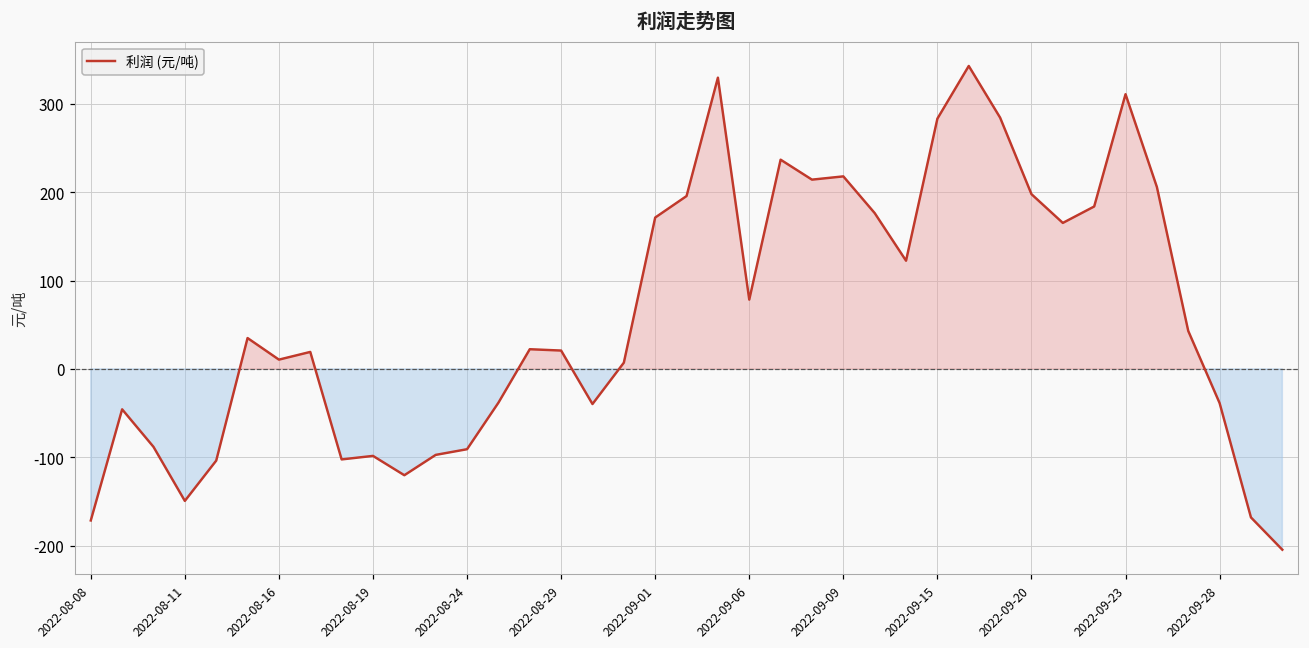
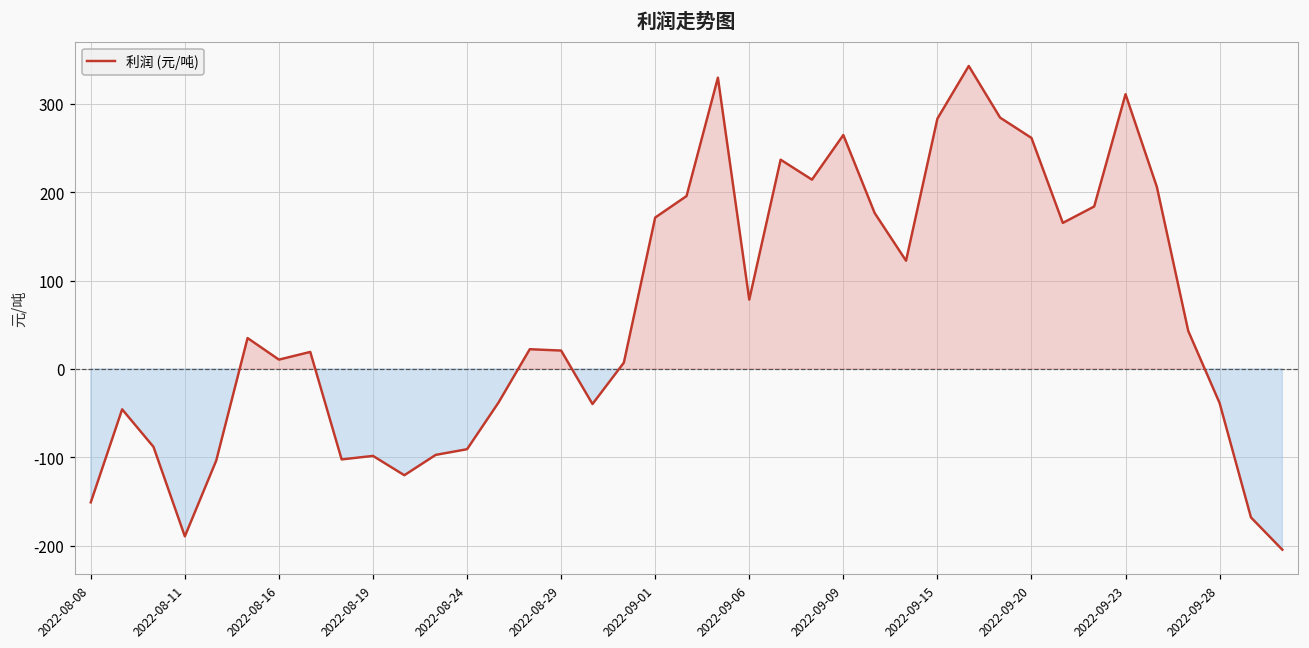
2022-08-08: -170 -> -150
2022-08-11: -150 -> -190
2022-09-09: 220 -> 260
2022-09-20: 200 -> 260
